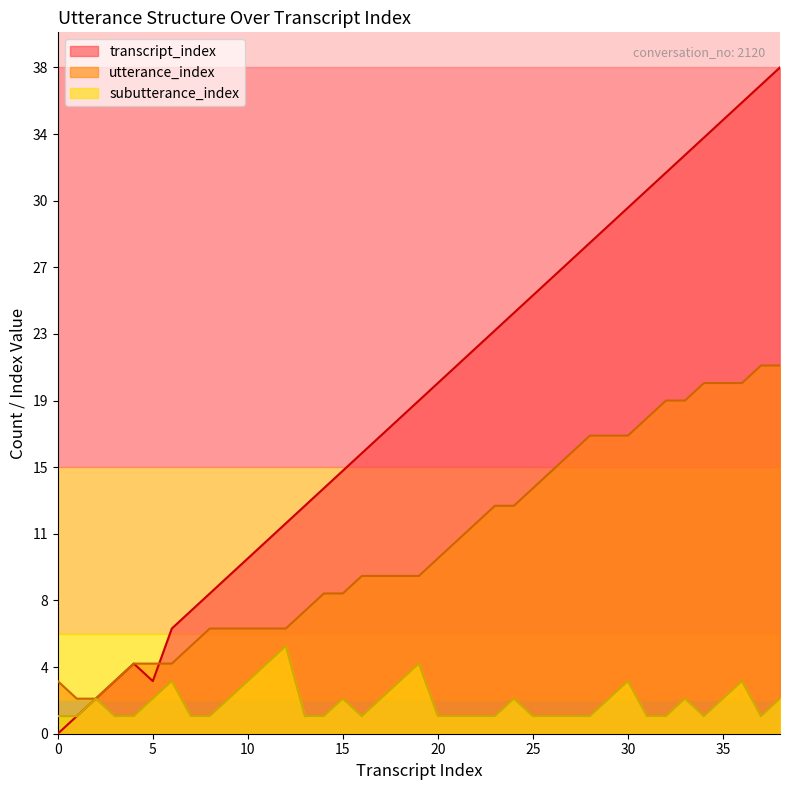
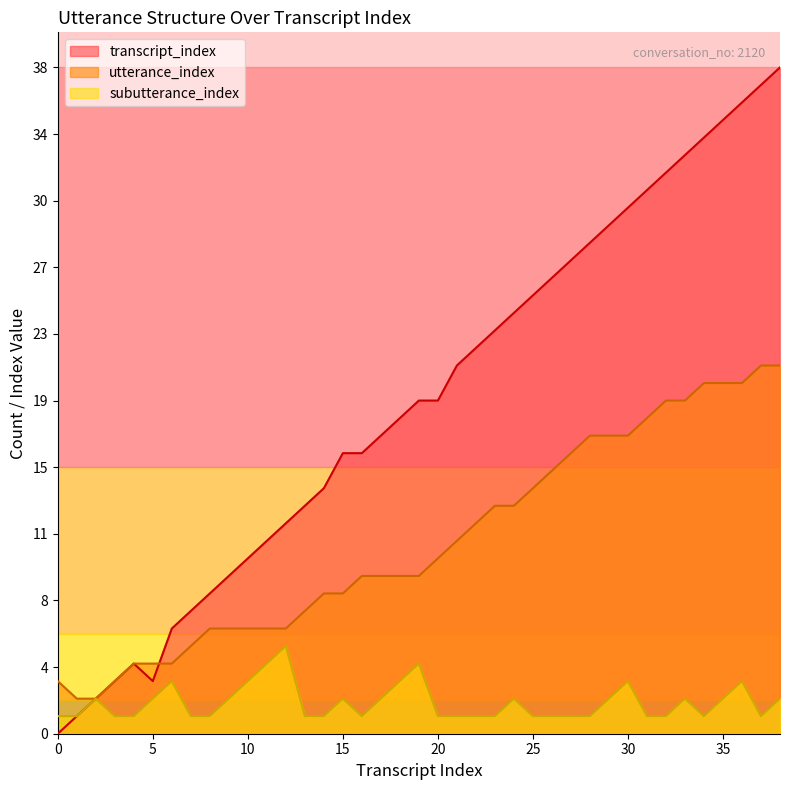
transcript_index, 15: 15 -> 16
transcript_index, 20: 20 -> 19
